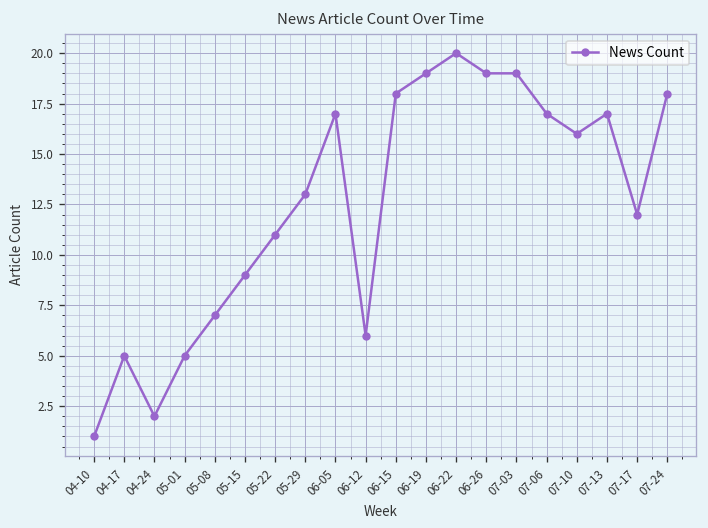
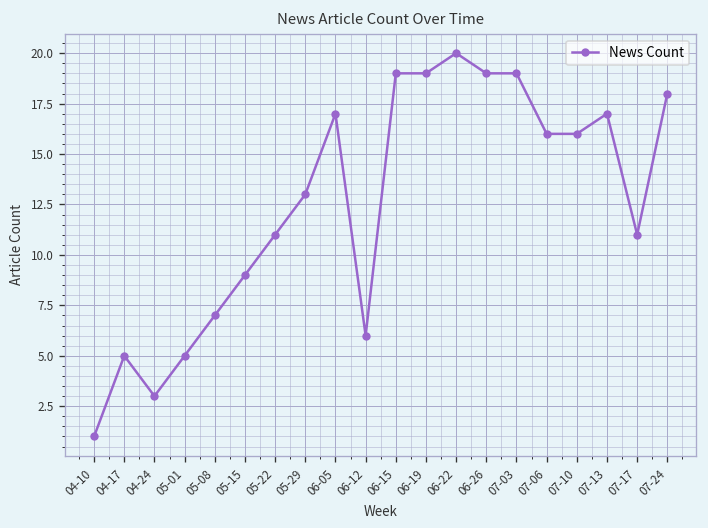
04-24: 2 -> 3
06-15: 18 -> 19
07-06: 17 -> 16
07-17: 12 -> 11
